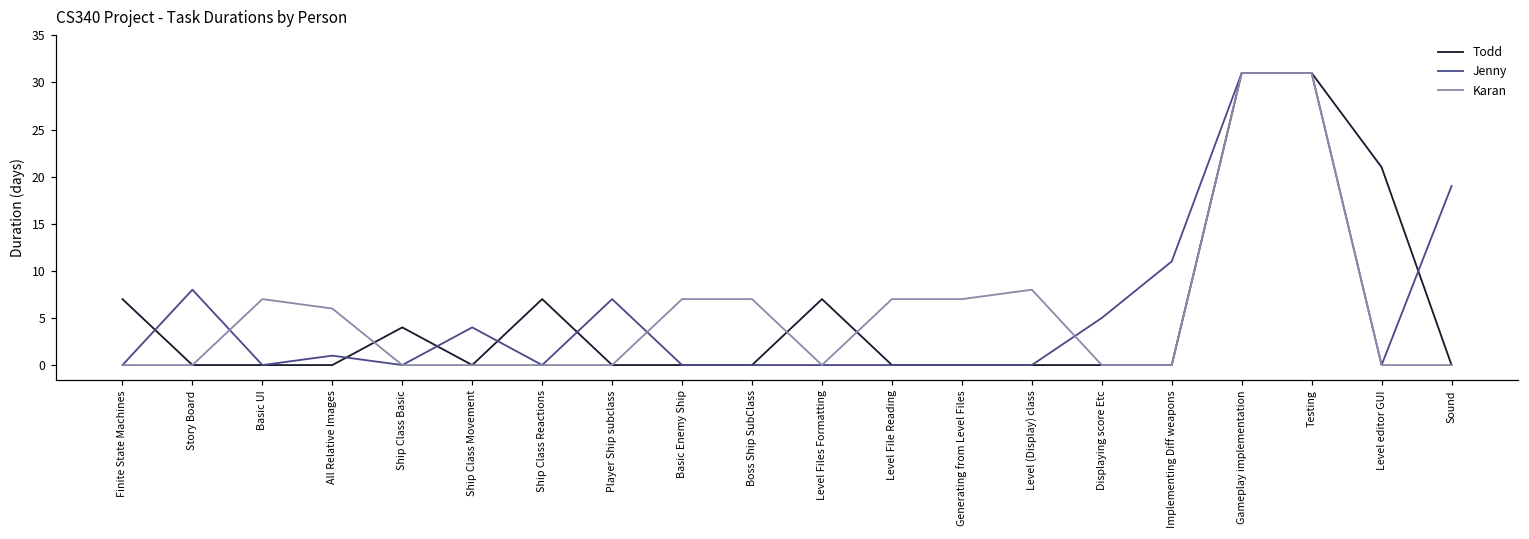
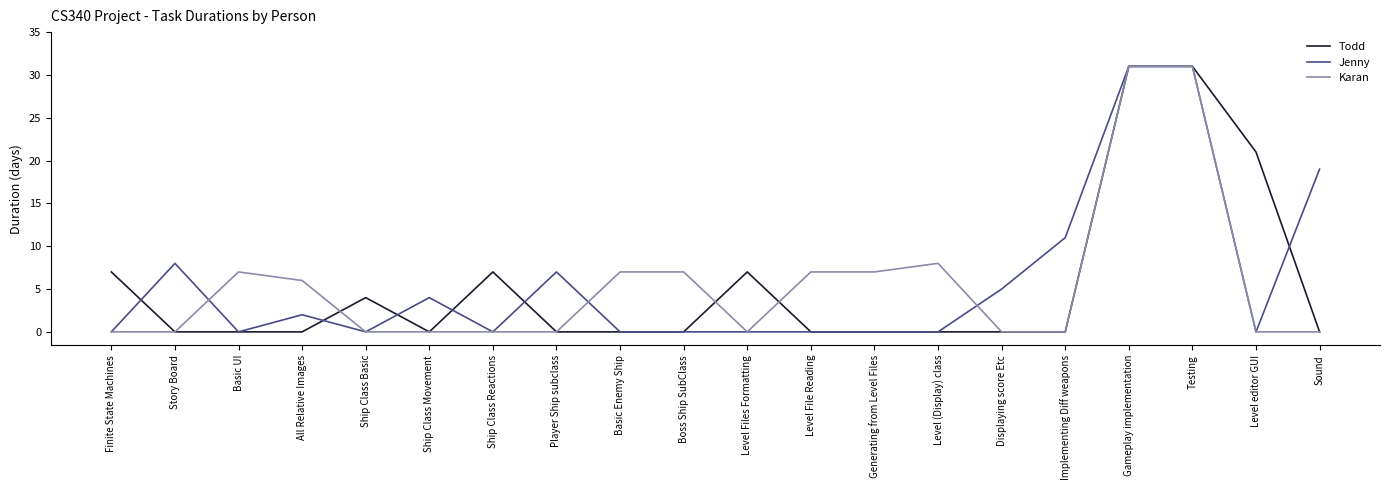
Jenny, All Relative Images: 1 -> 2
